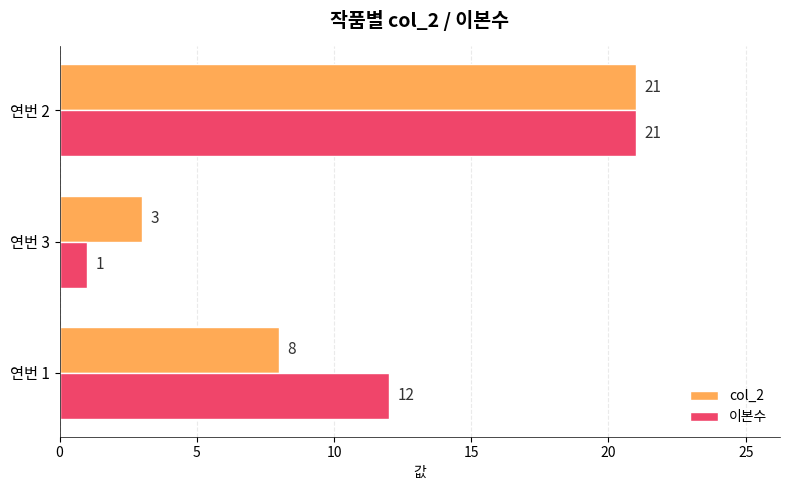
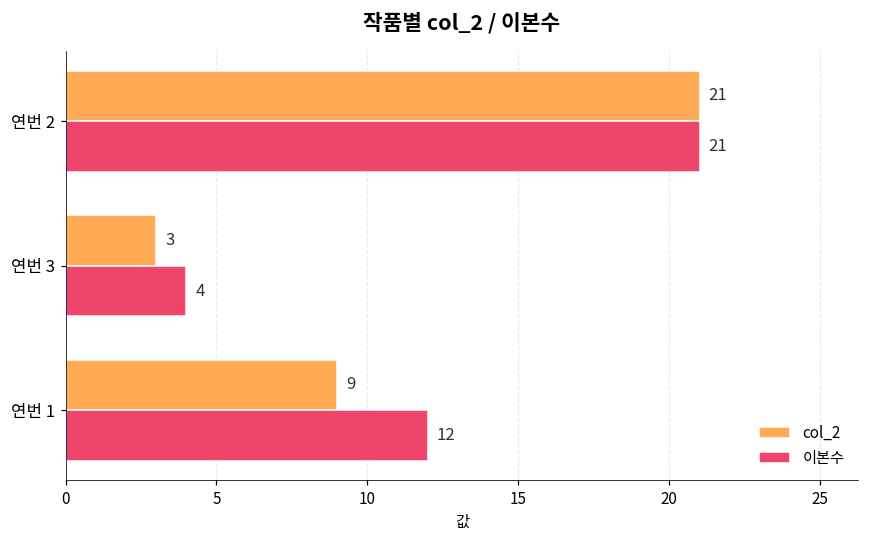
이본수, 연번 3: 1 -> 4
col_2, 연번 1: 8 -> 9
